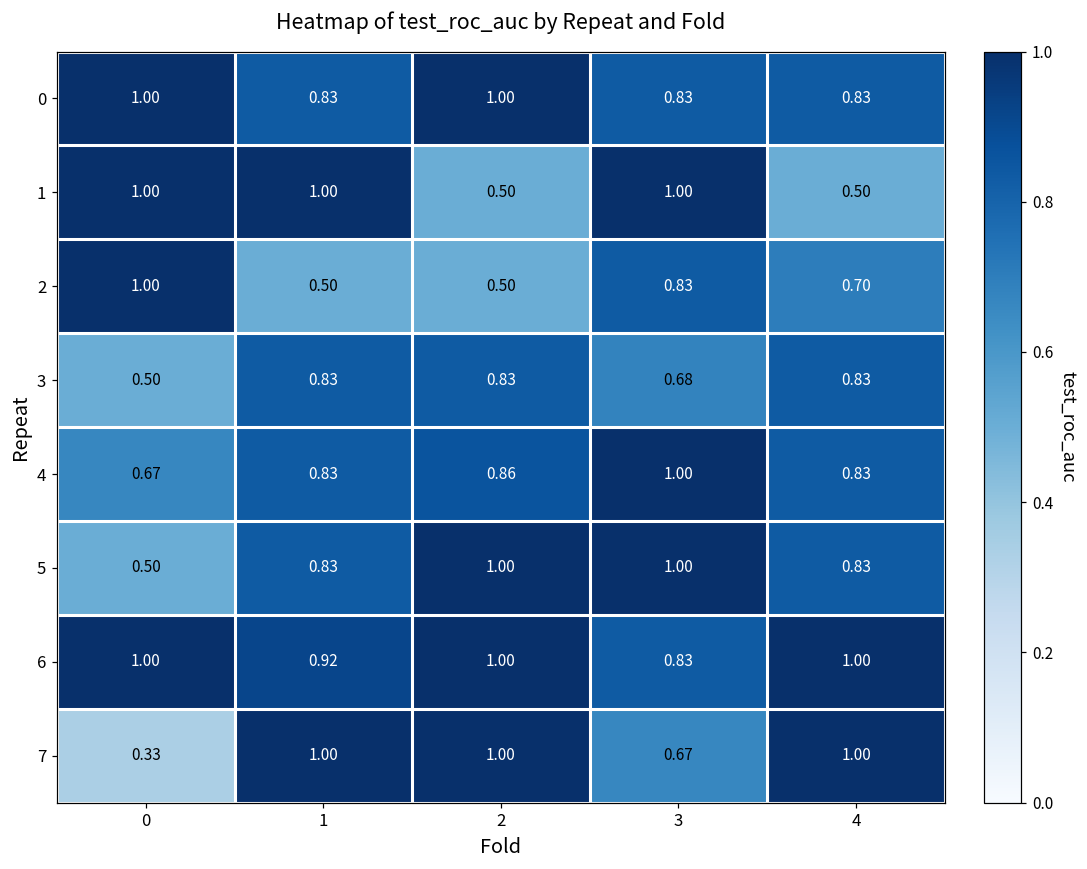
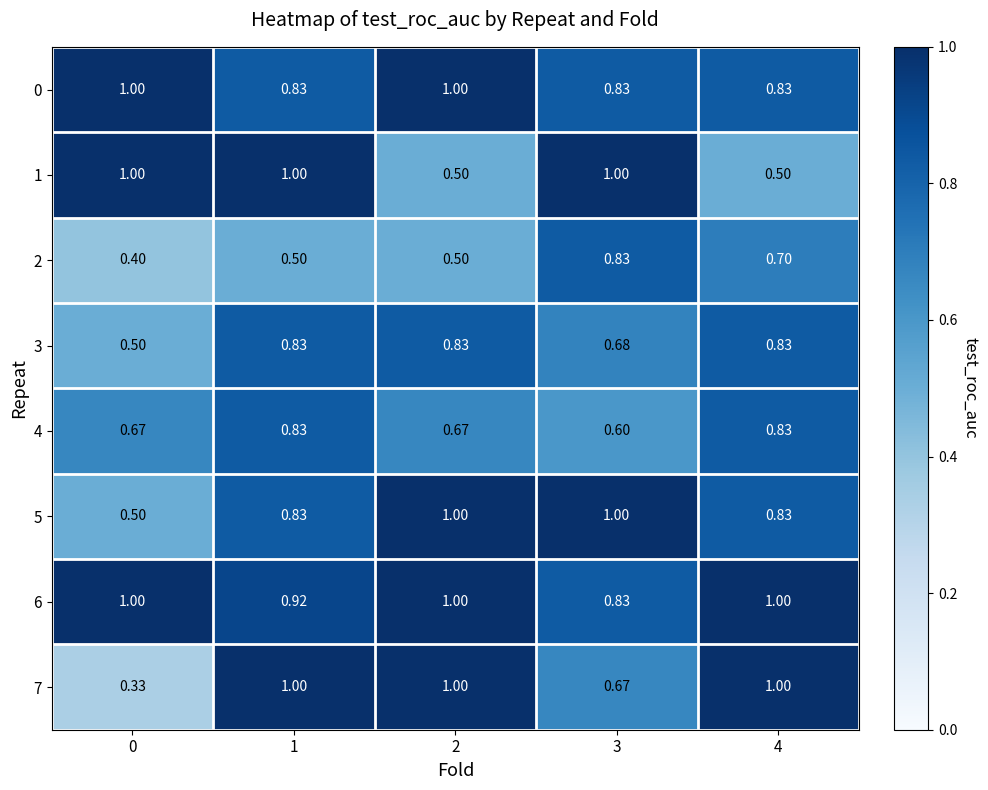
2, 0: 1.00 -> 0.40
4, 2: 0.86 -> 0.67
4, 3: 1.00 -> 0.60
